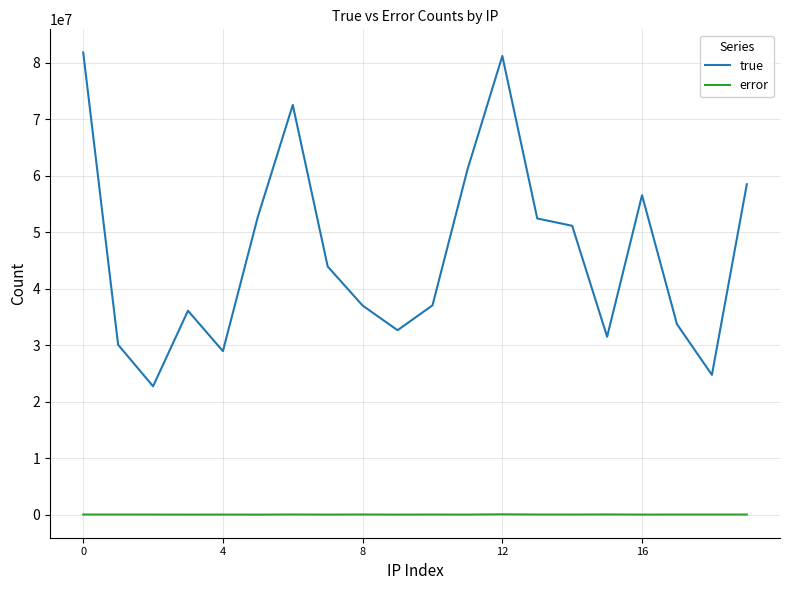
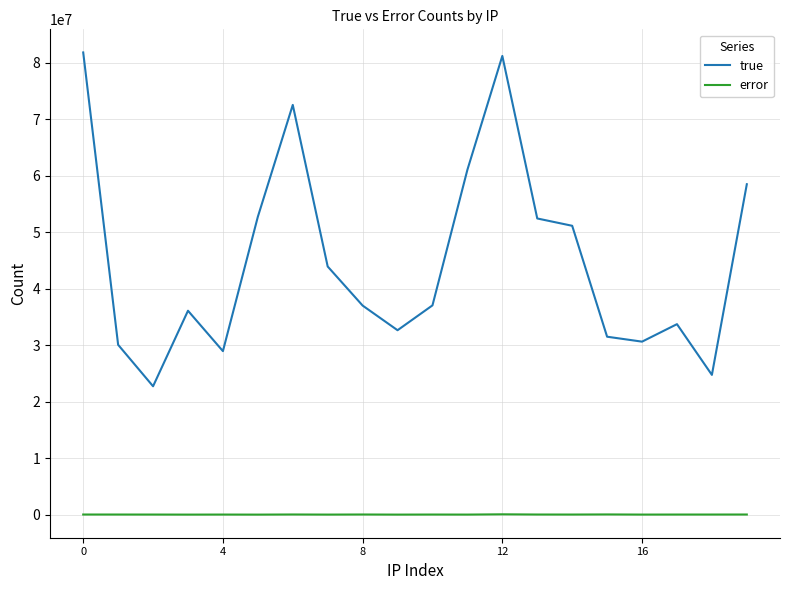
true, 16: 57000000 -> 31000000
